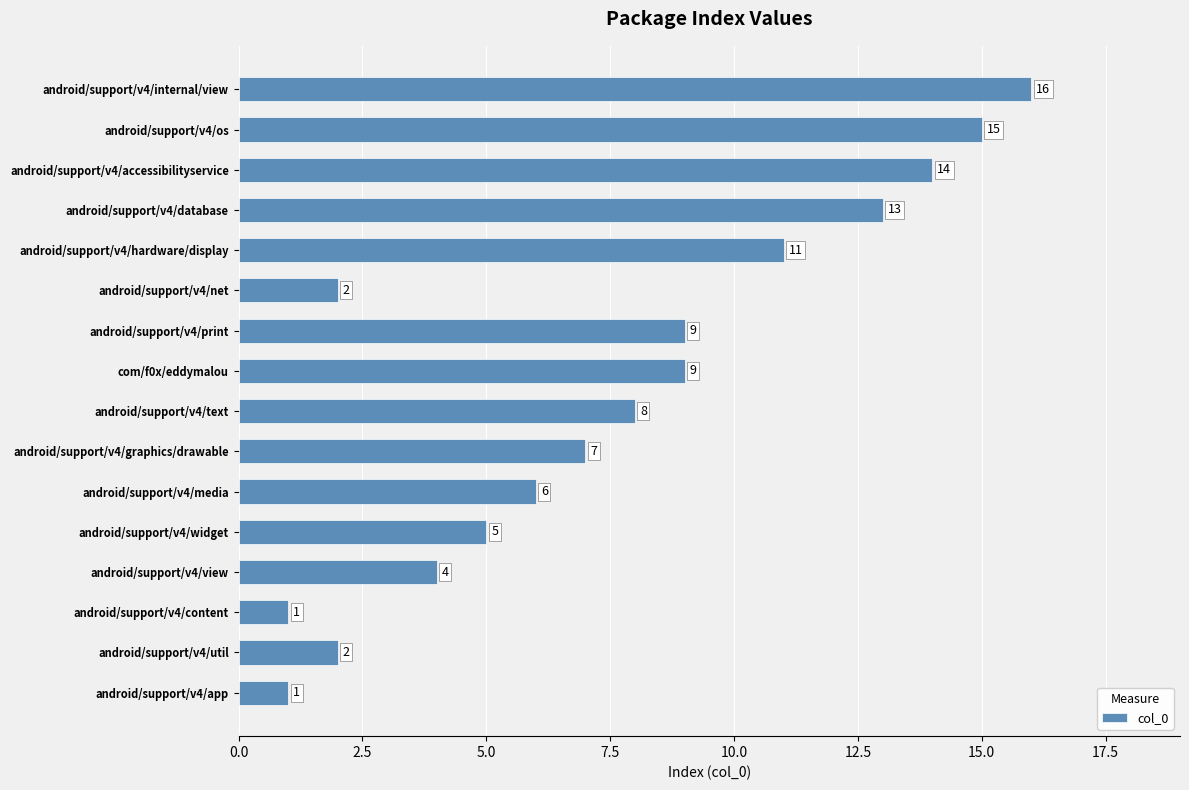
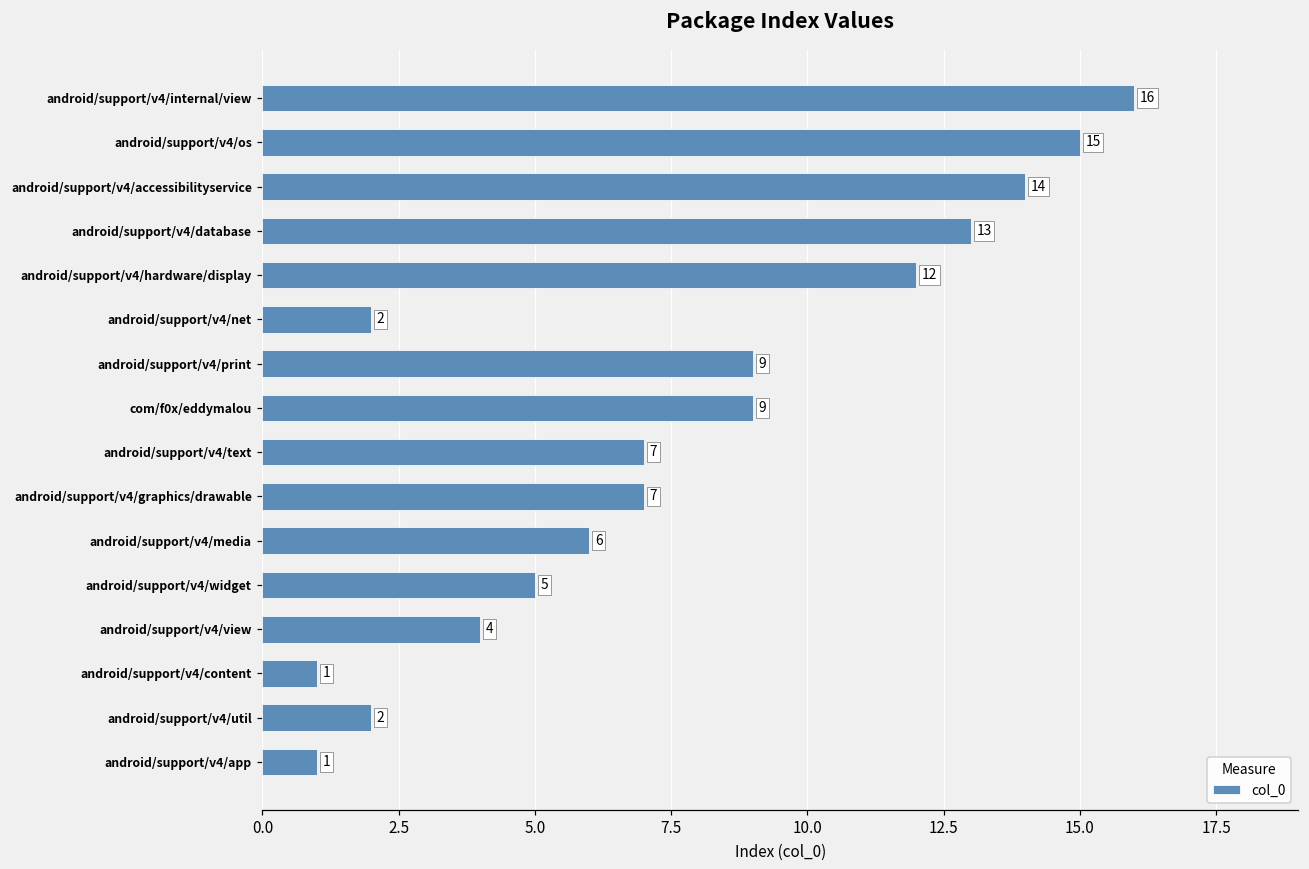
android/support/v4/hardware/display: 11 -> 12
android/support/v4/text: 8 -> 7
